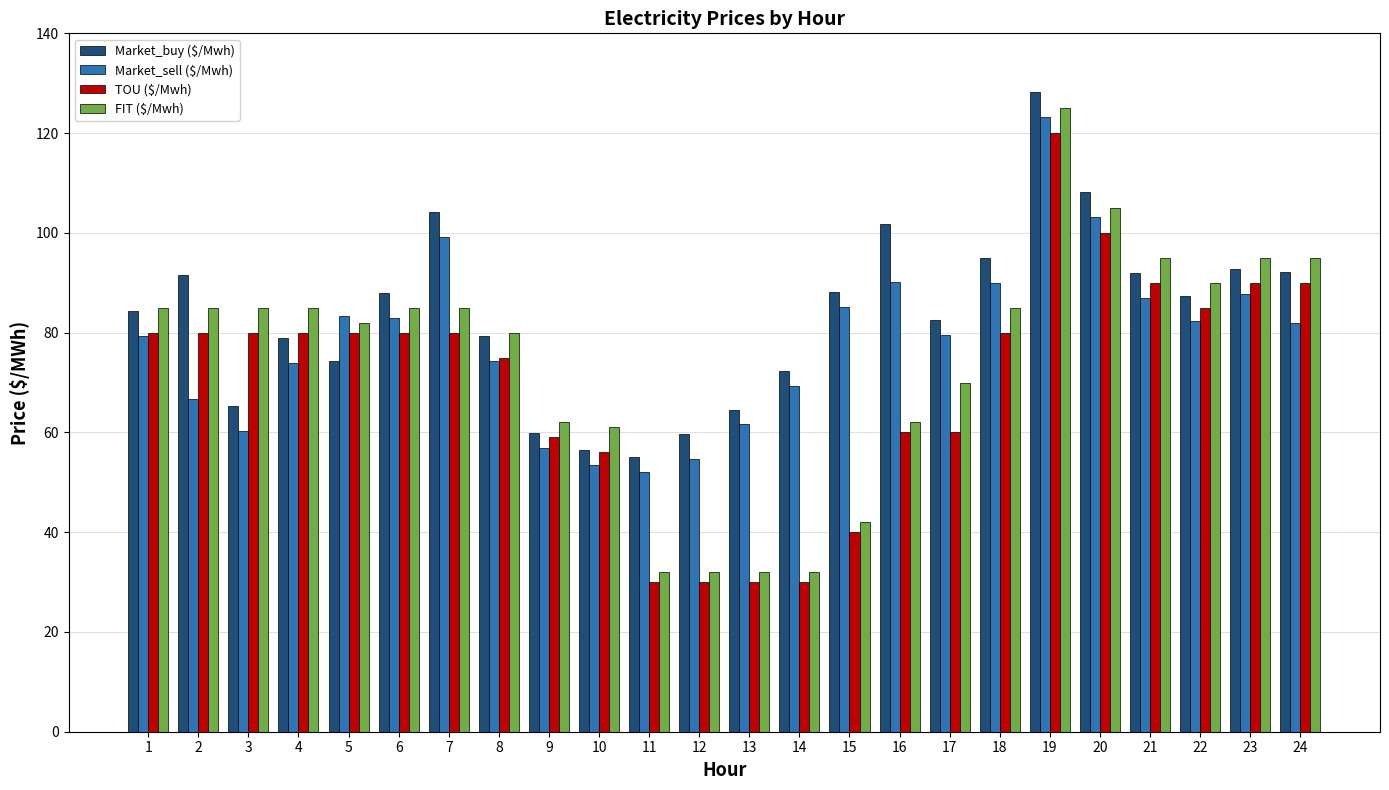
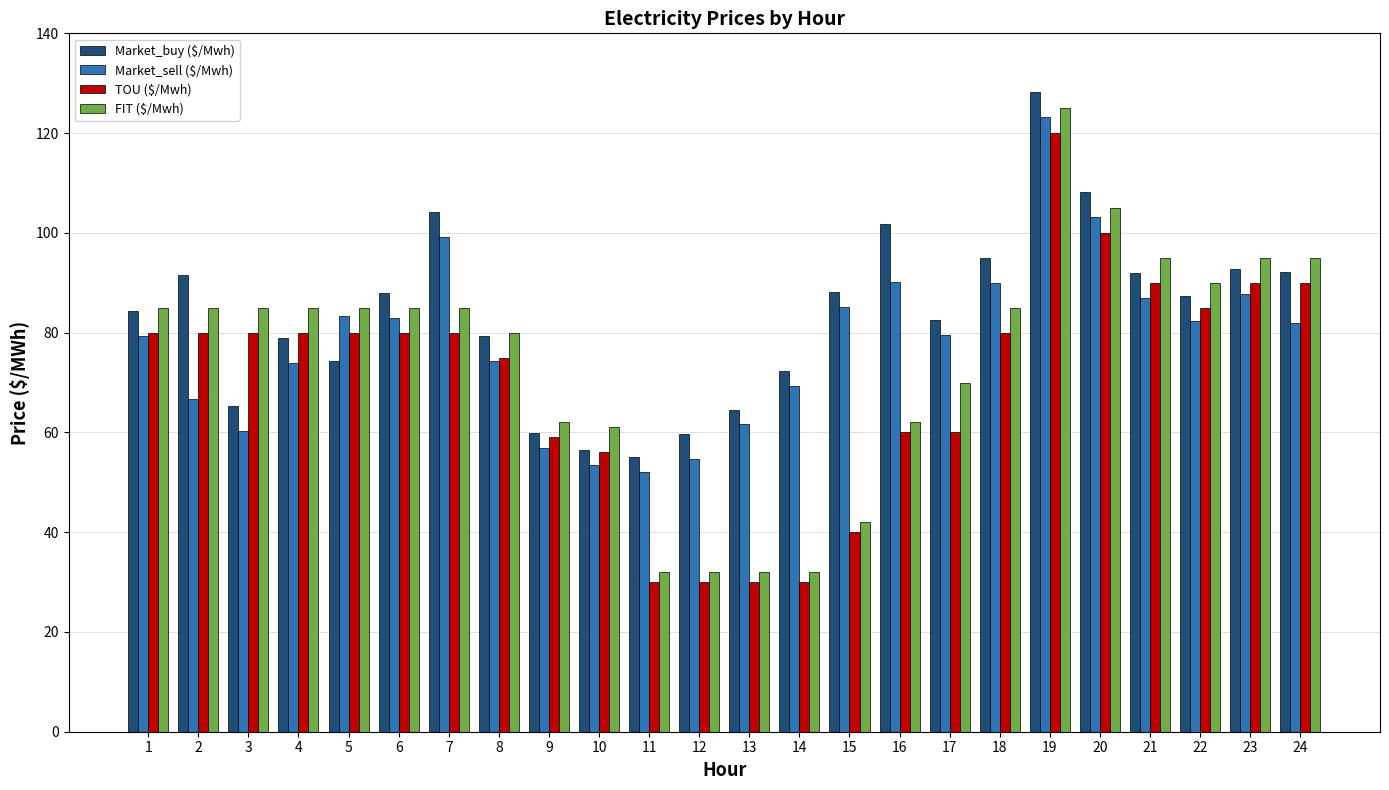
FIT ($/Mwh), 5: 82 -> 85
